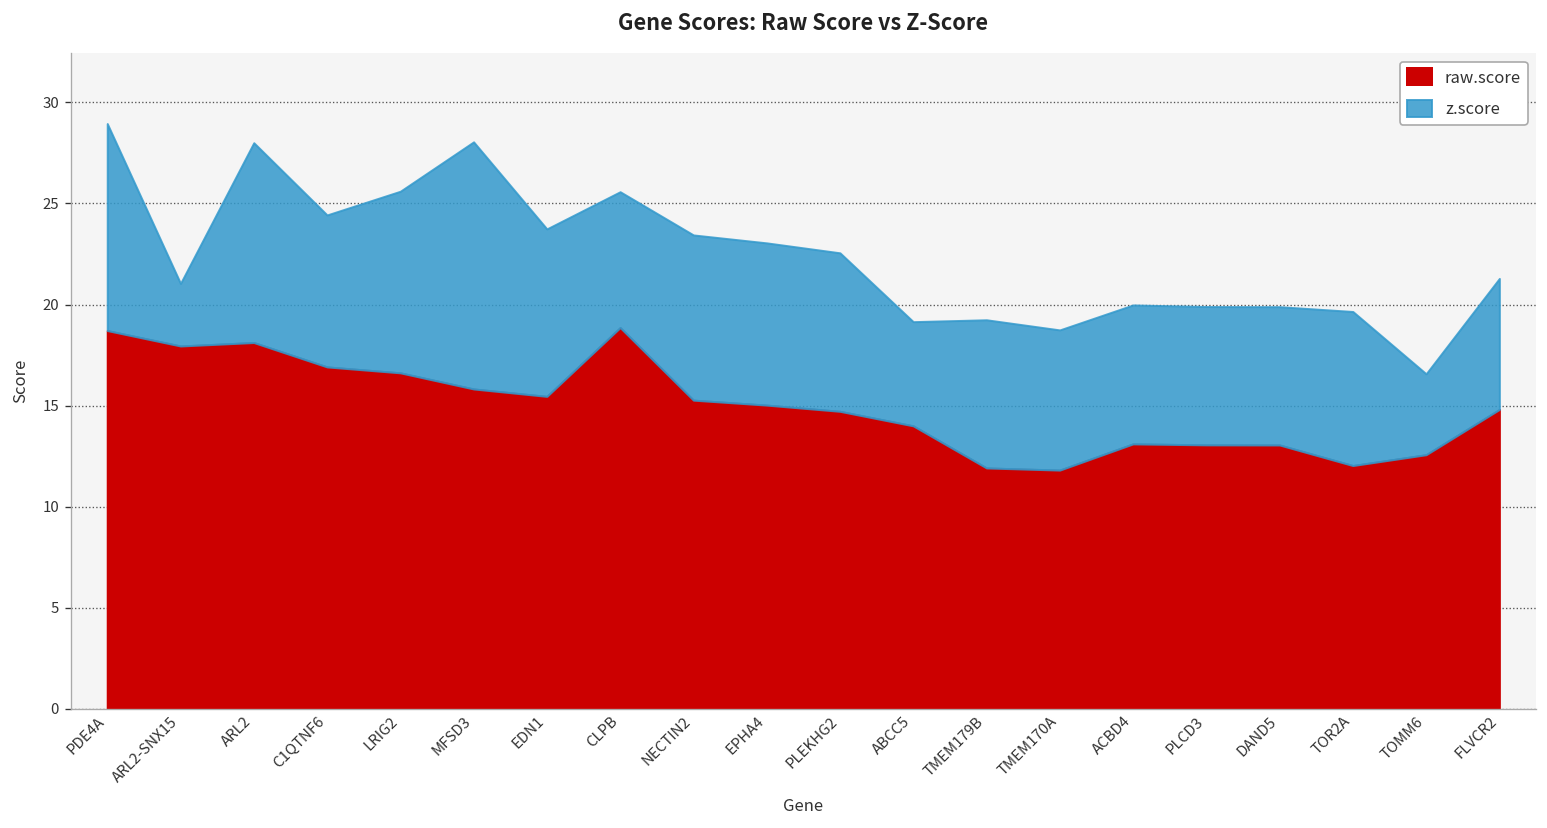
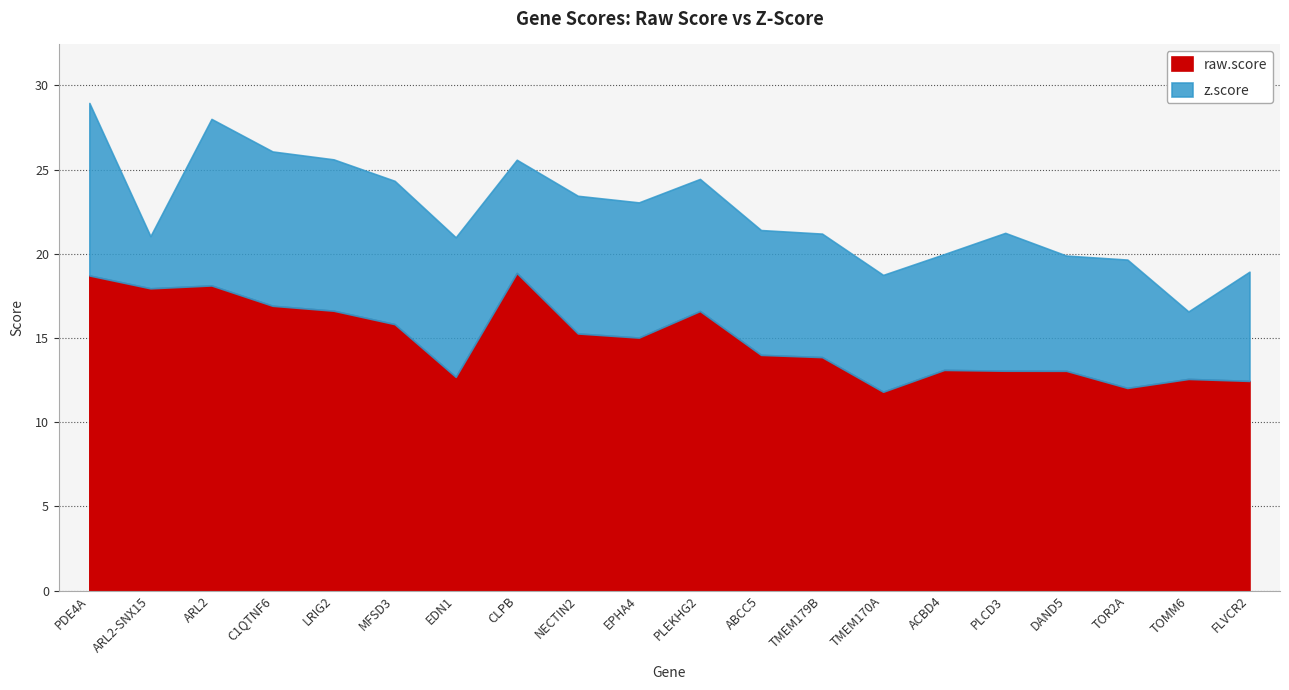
z.score, C1QTNF6: 7.5 -> 9.2
z.score, MFSD3: 12.2 -> 8.5
raw.score, EDN1: 15.5 -> 12.7
raw.score, PLEKHG2: 14.7 -> 16.6
z.score, ABCC5: 5.2 -> 7.4
raw.score, TMEM179B: 11.9 -> 13.9
z.score, PLCD3: 6.8 -> 8.2
raw.score, FLVCR2: 14.8 -> 12.5
